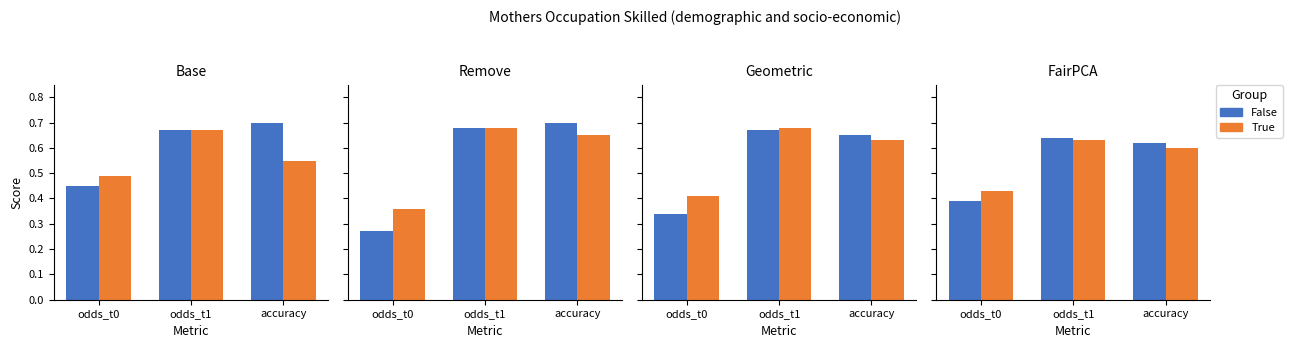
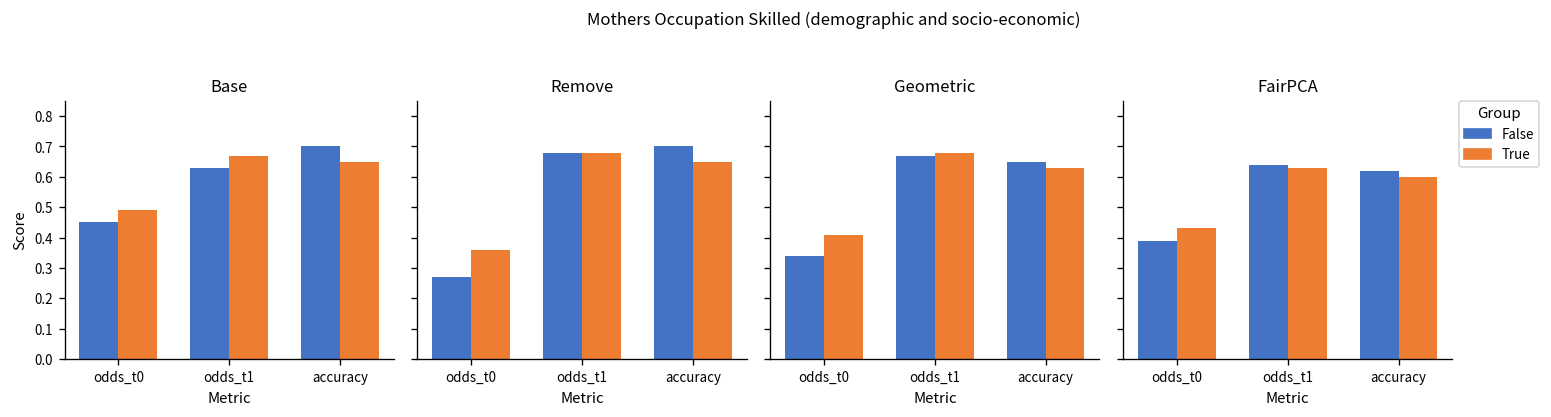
Base, False, odds_t1: 0.67 -> 0.63
Base, True, accuracy: 0.55 -> 0.65
